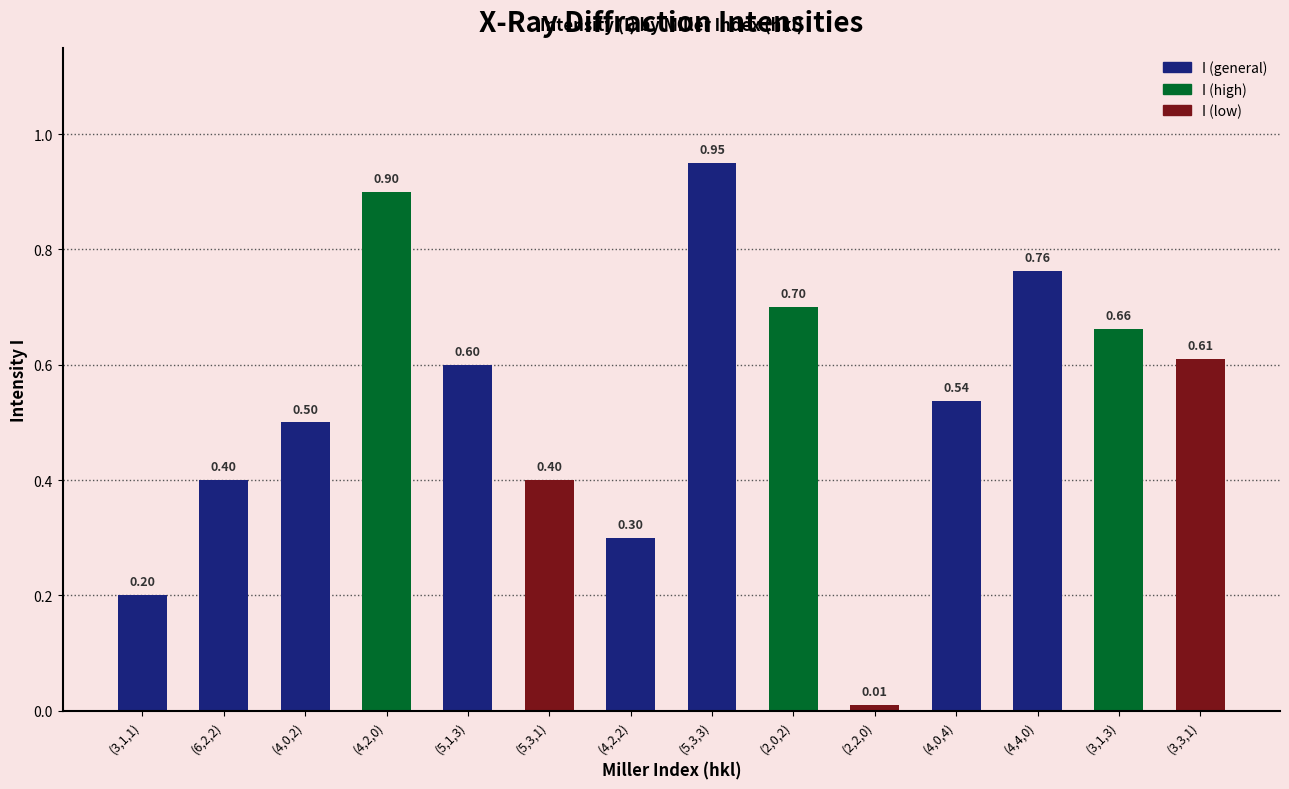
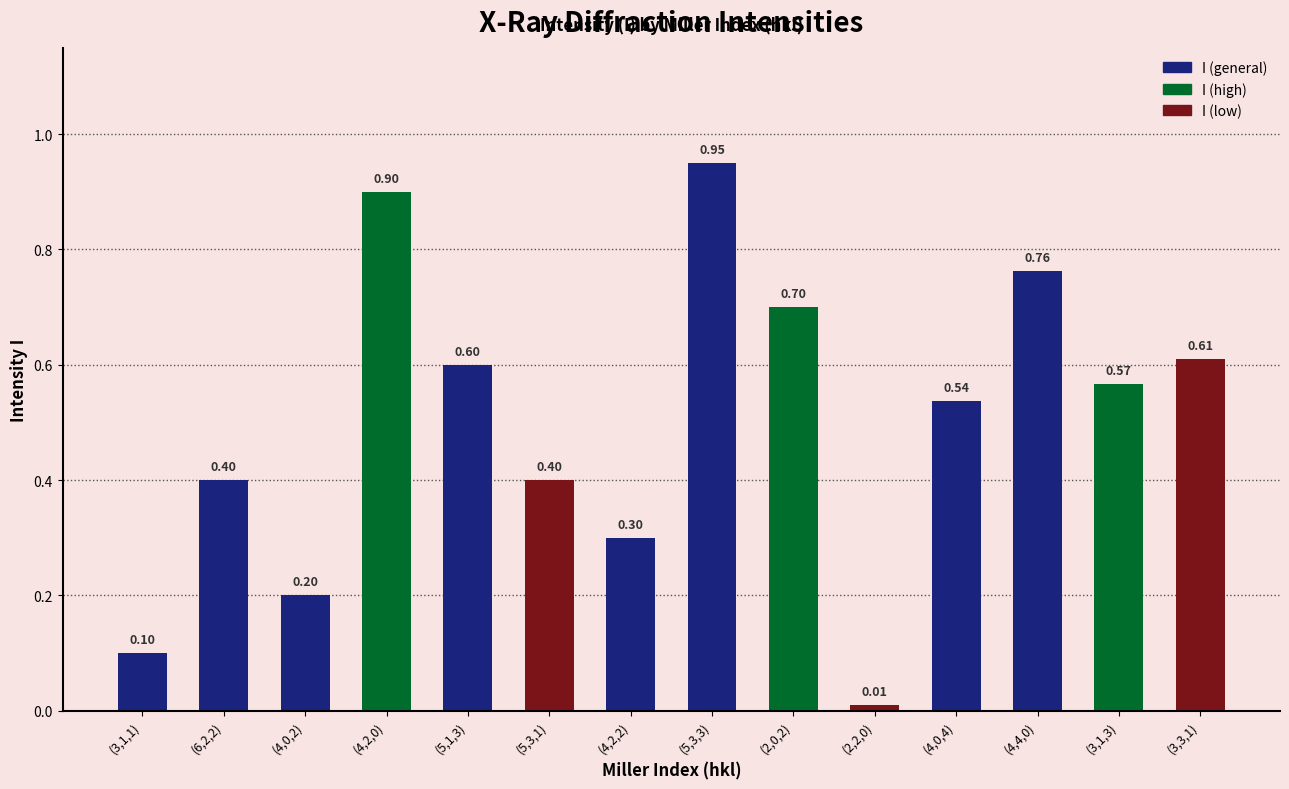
(3,1,1): 0.20 -> 0.10
(4,0,2): 0.50 -> 0.20
(3,1,3): 0.66 -> 0.57
